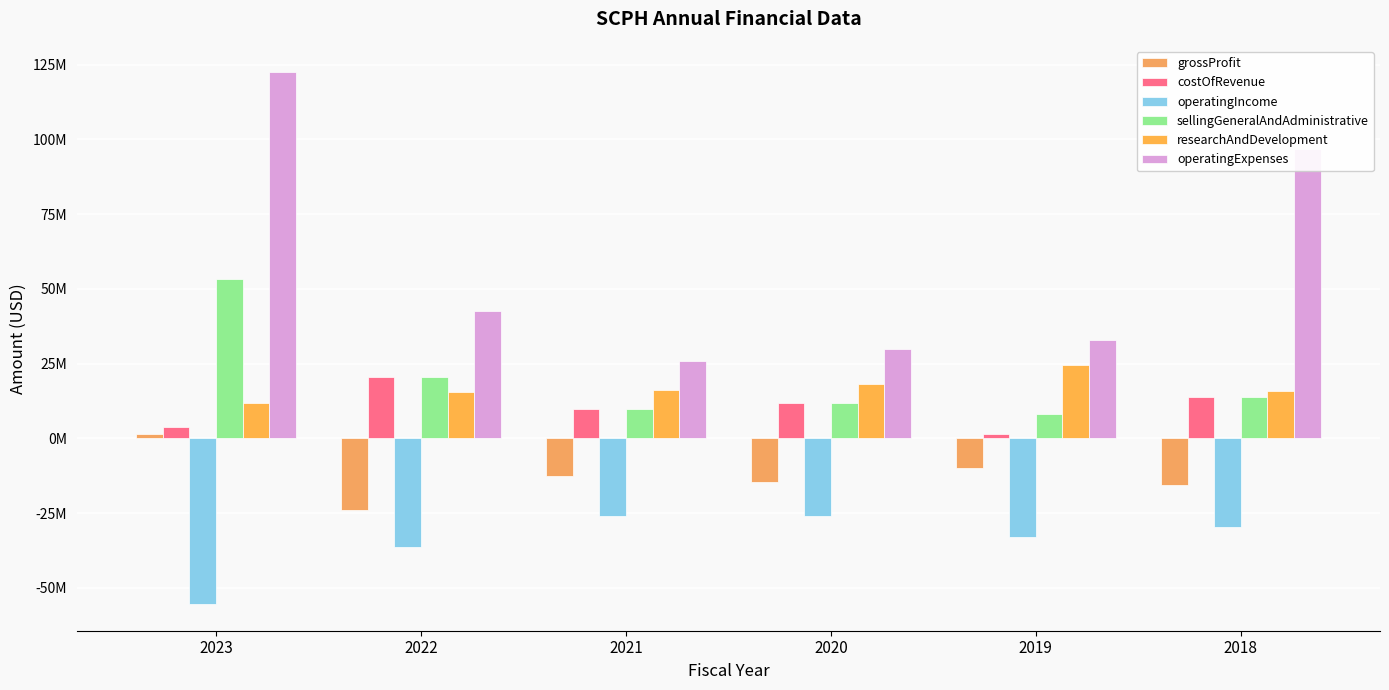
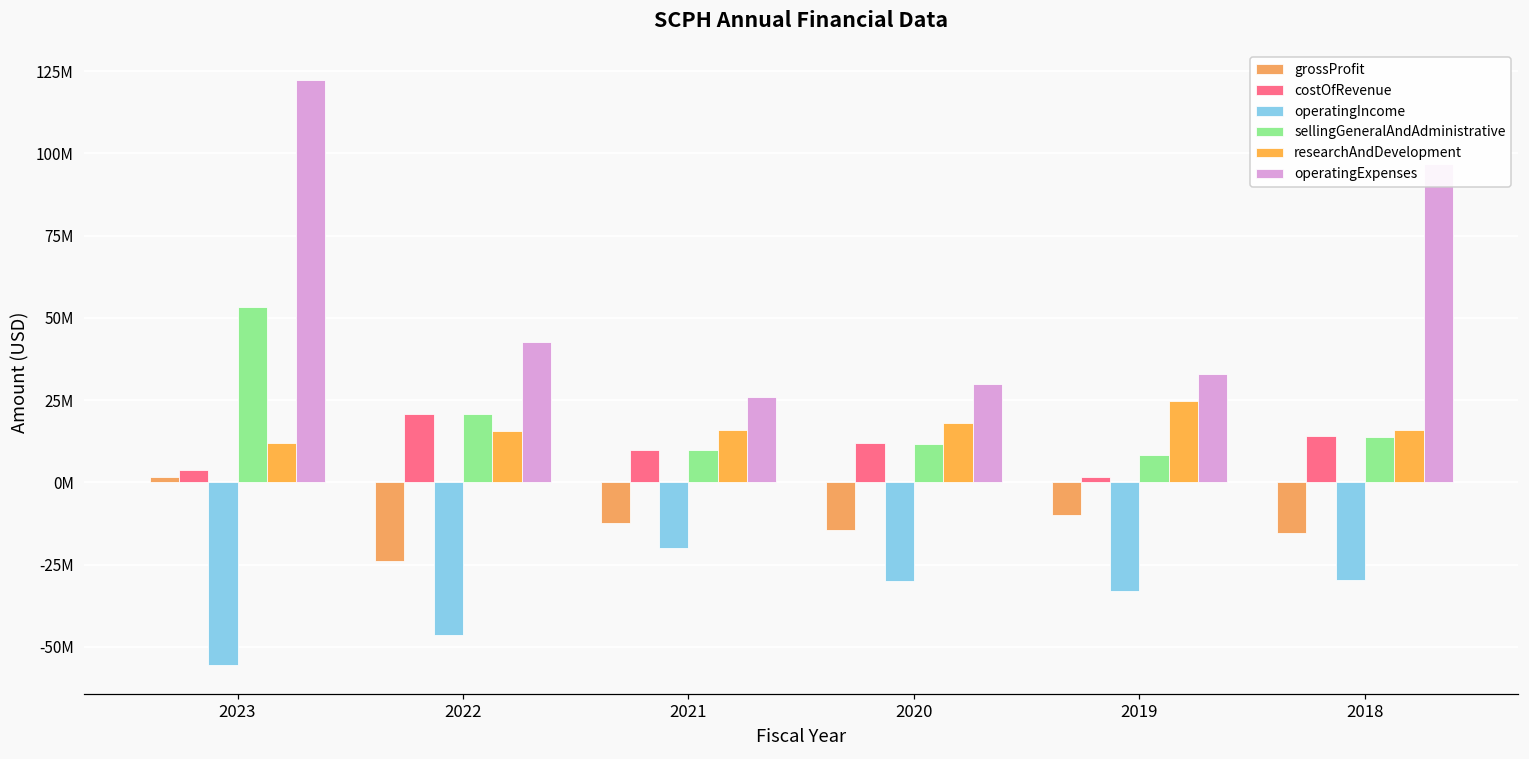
operatingIncome, 2022: -36000000 -> -47000000
operatingIncome, 2021: -26000000 -> -20000000
operatingIncome, 2020: -26000000 -> -30000000
